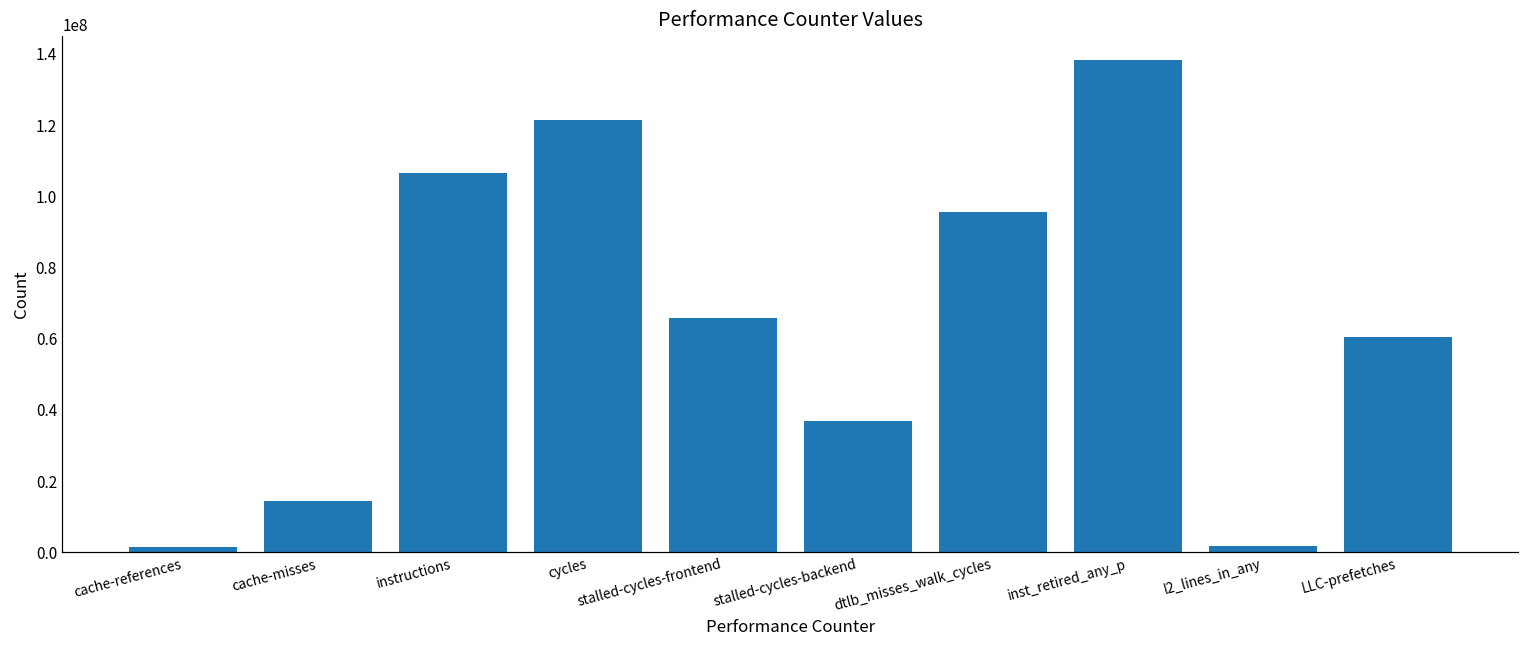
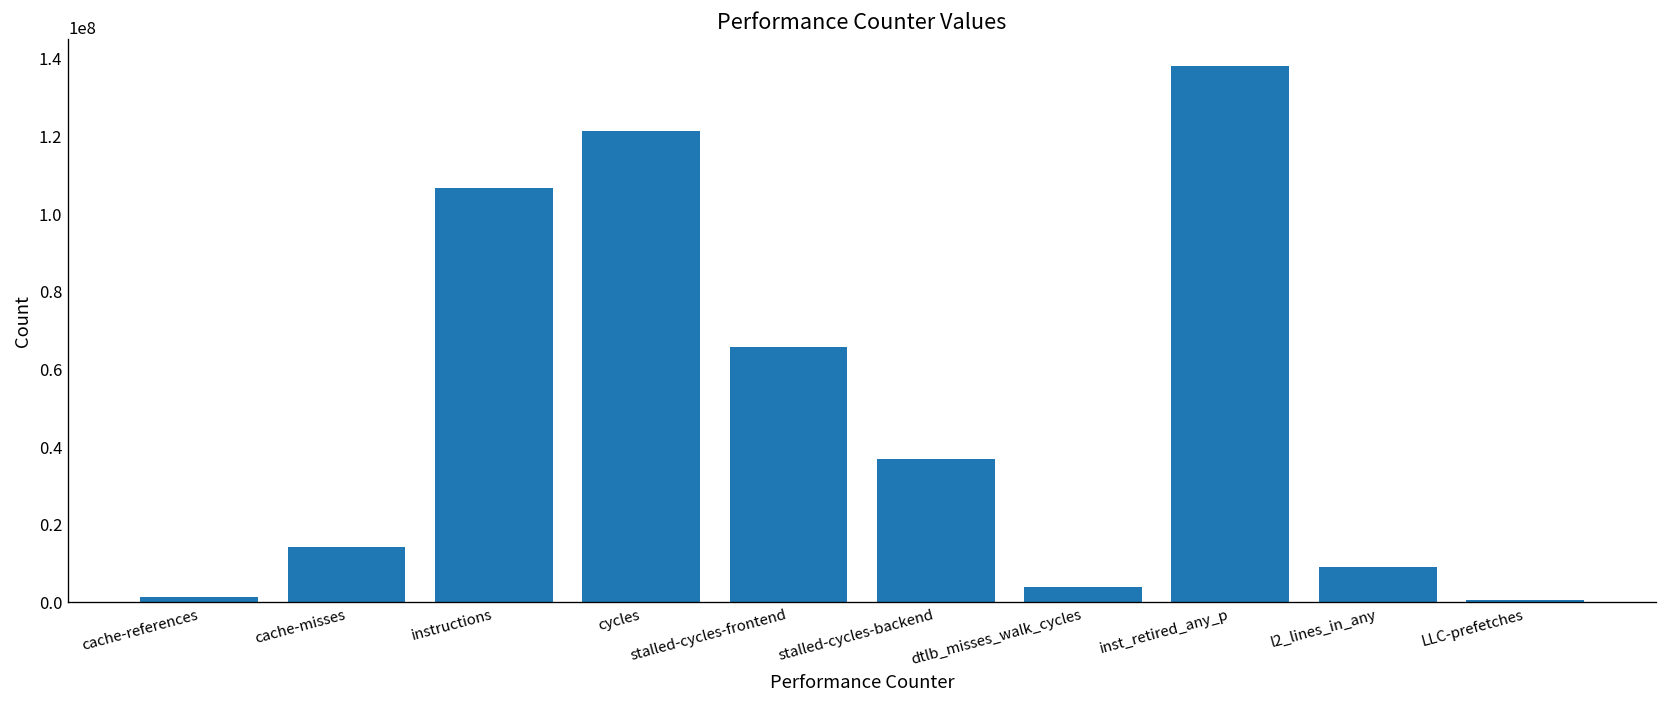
dtlb_misses_walk_cycles: 96000000 -> 4000000
l2_lines_in_any: 2000000 -> 9000000
LLC-prefetches: 61000000 -> 1000000
